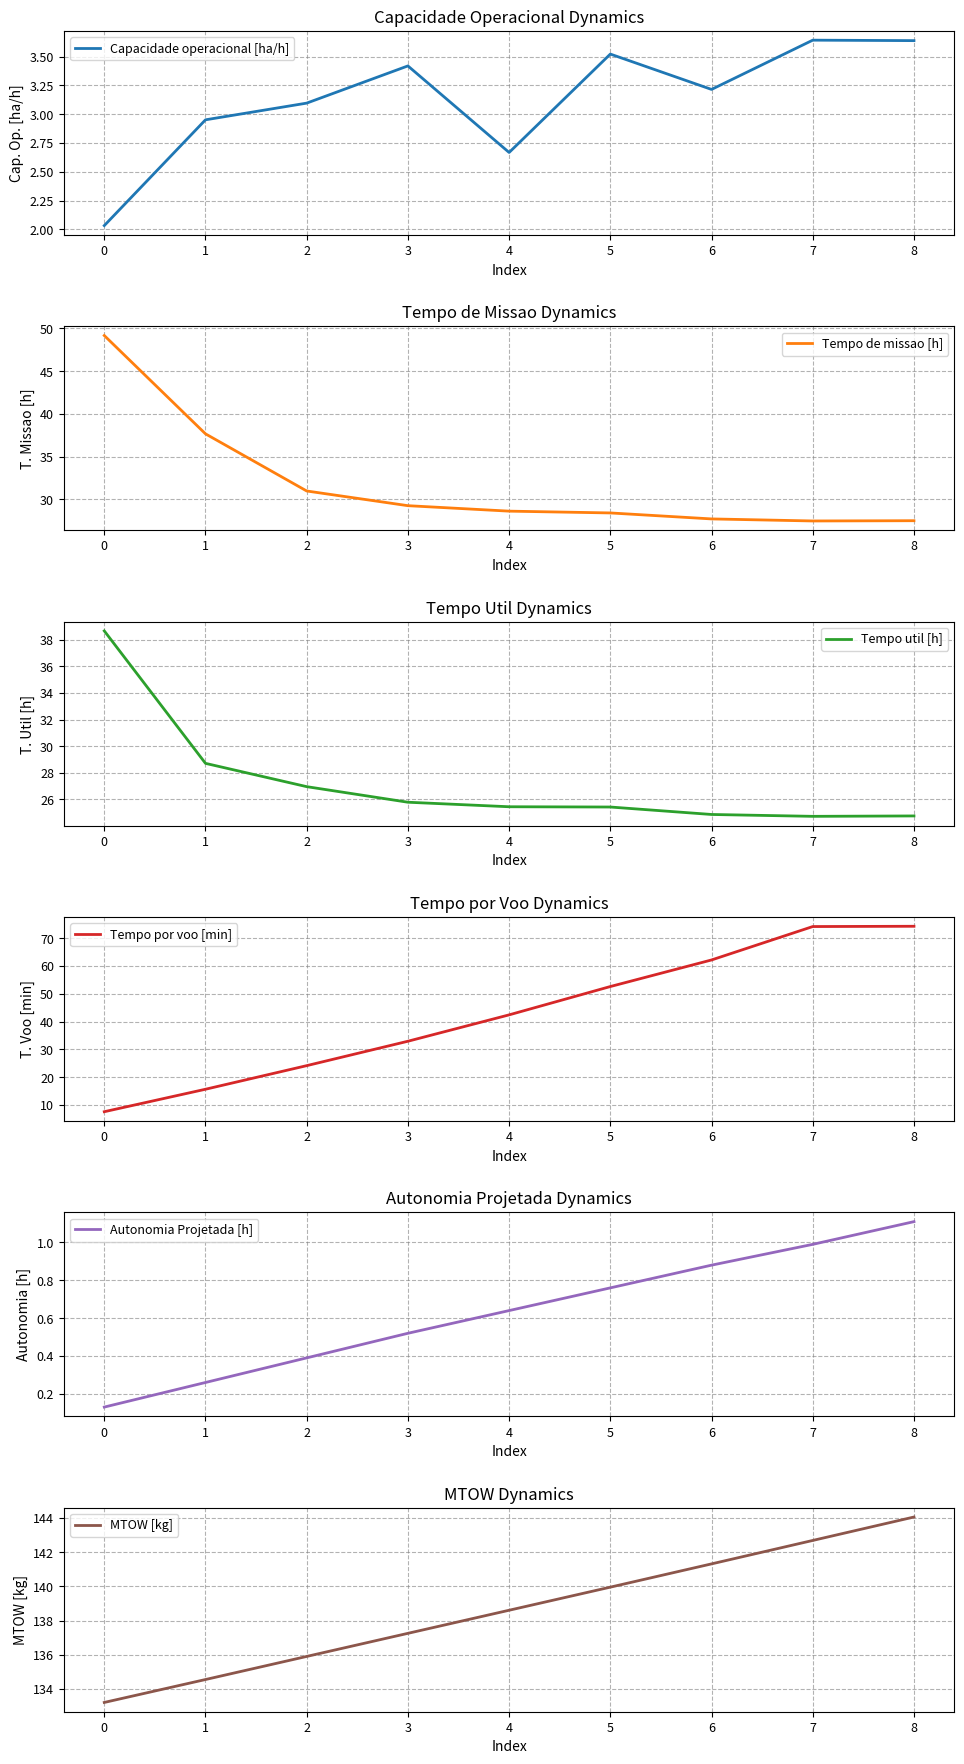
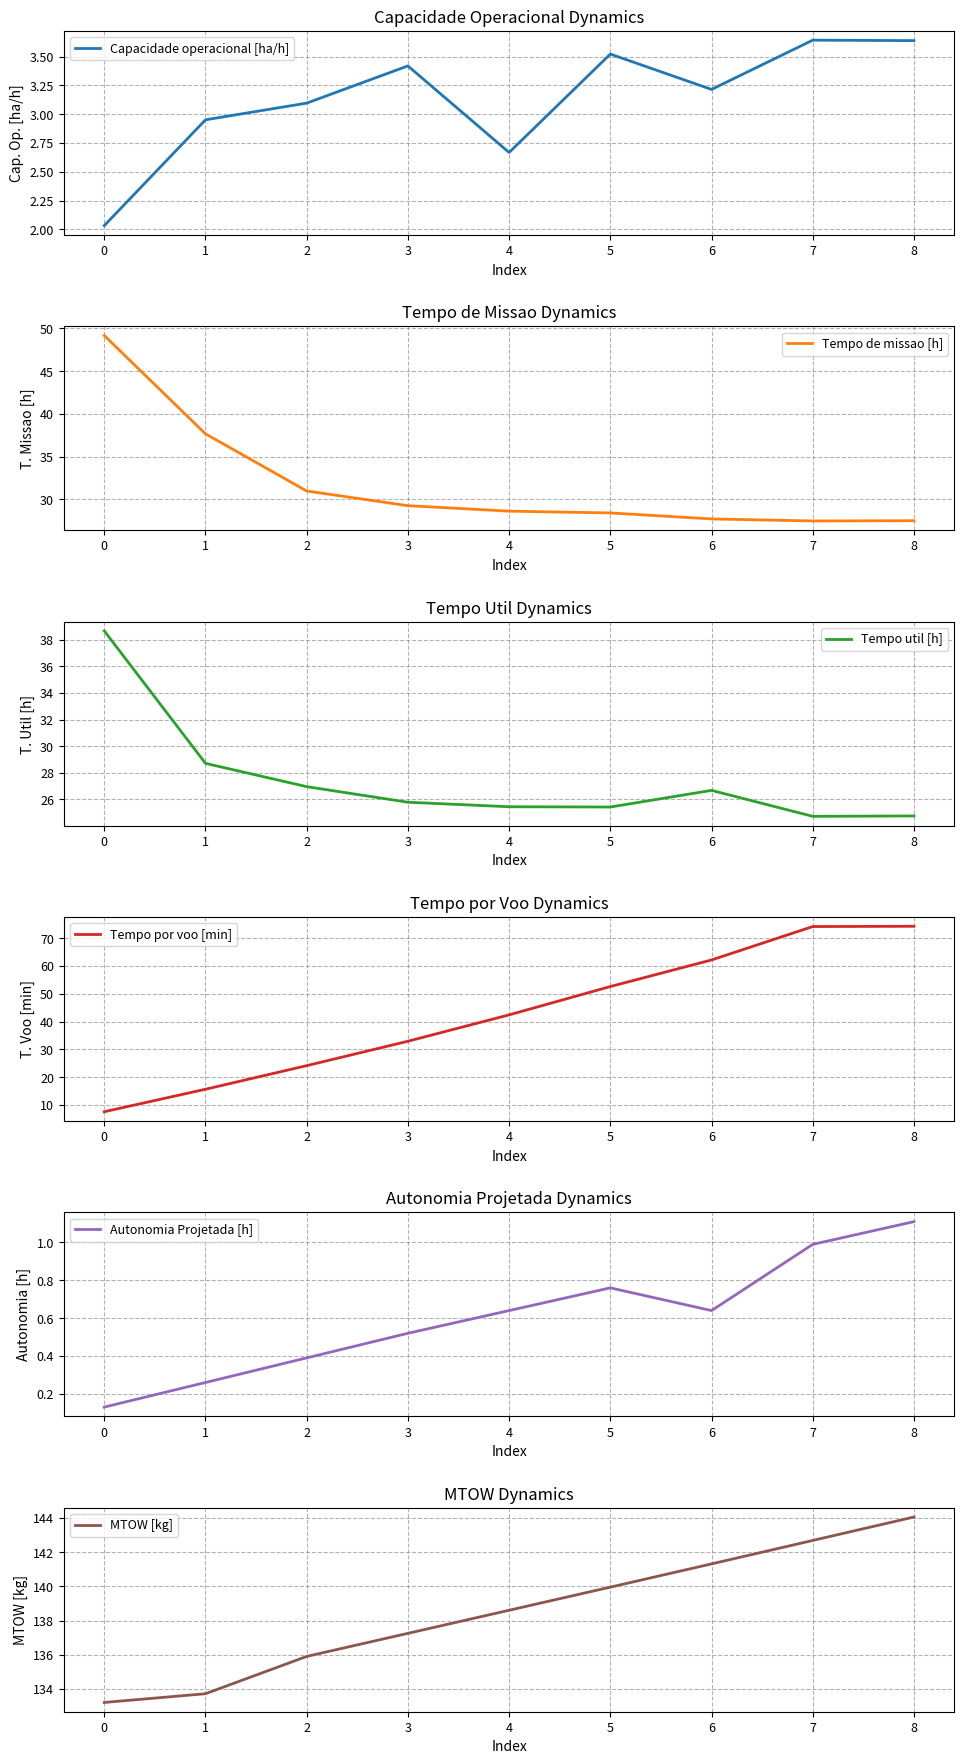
Tempo Util Dynamics, 6: 24.9 -> 26.7
Autonomia Projetada Dynamics, 6: 0.88 -> 0.64
MTOW Dynamics, 1: 134.6 -> 133.7
